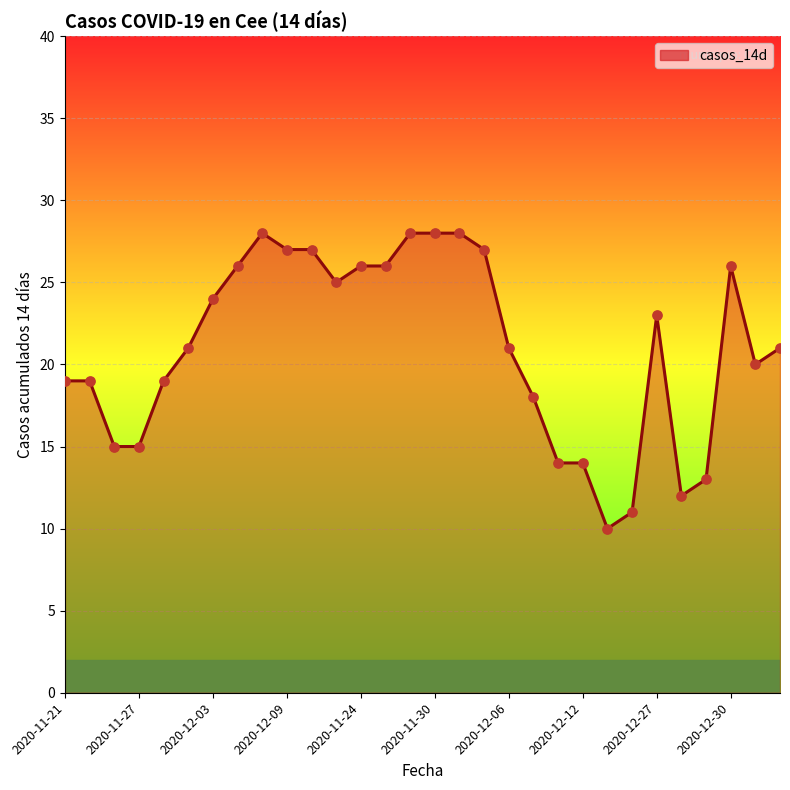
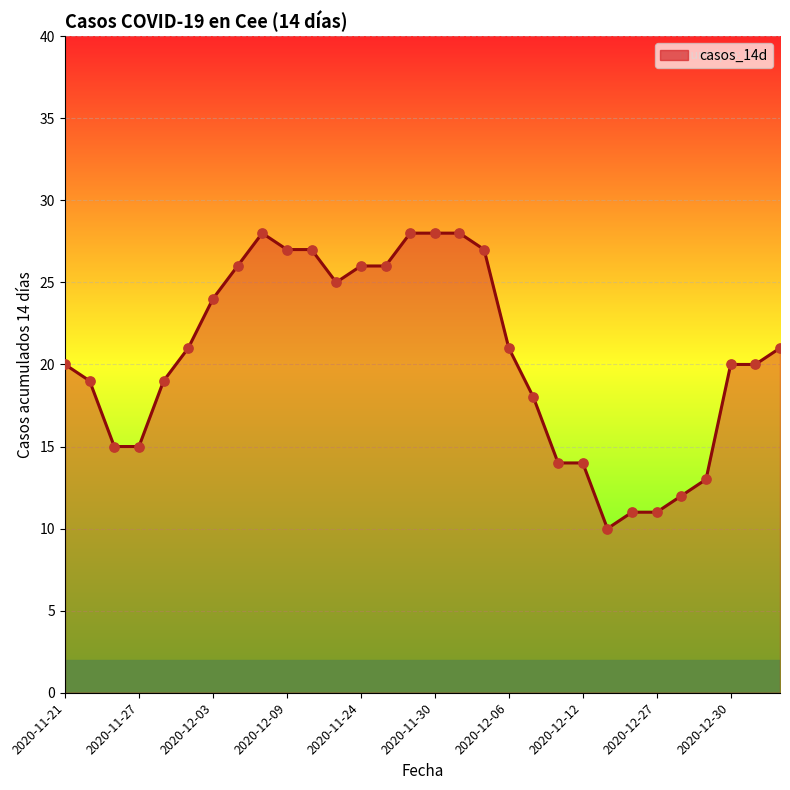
2020-11-21: 19 -> 20
2020-12-27: 23 -> 11
2020-12-30: 26 -> 20
